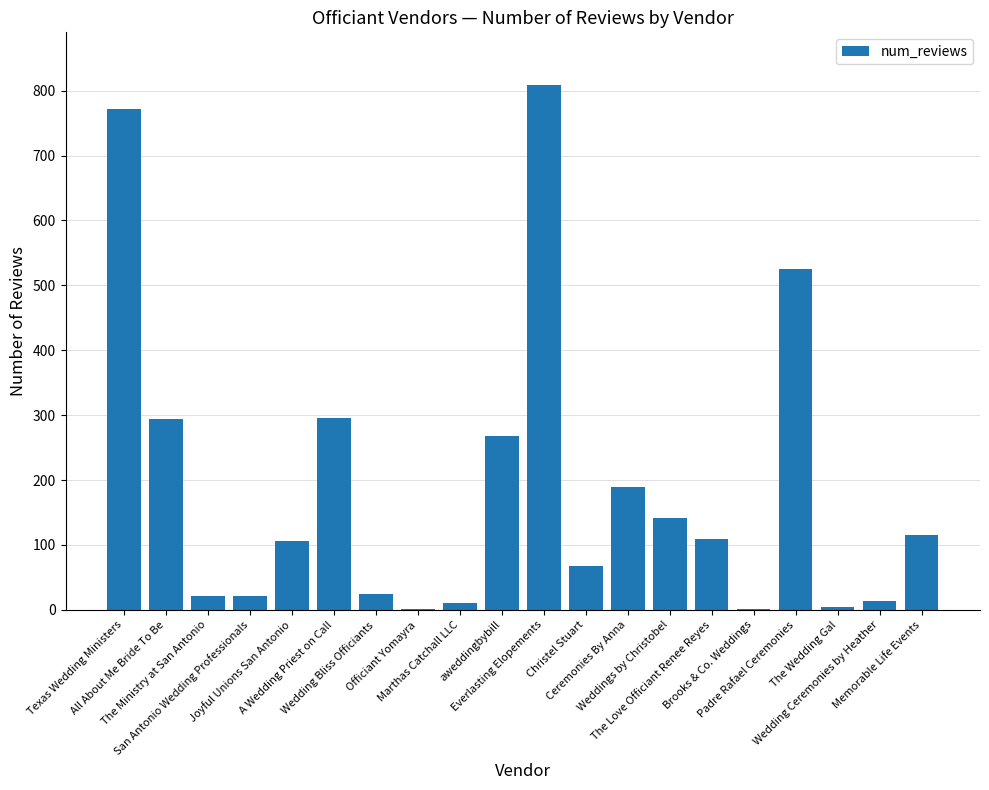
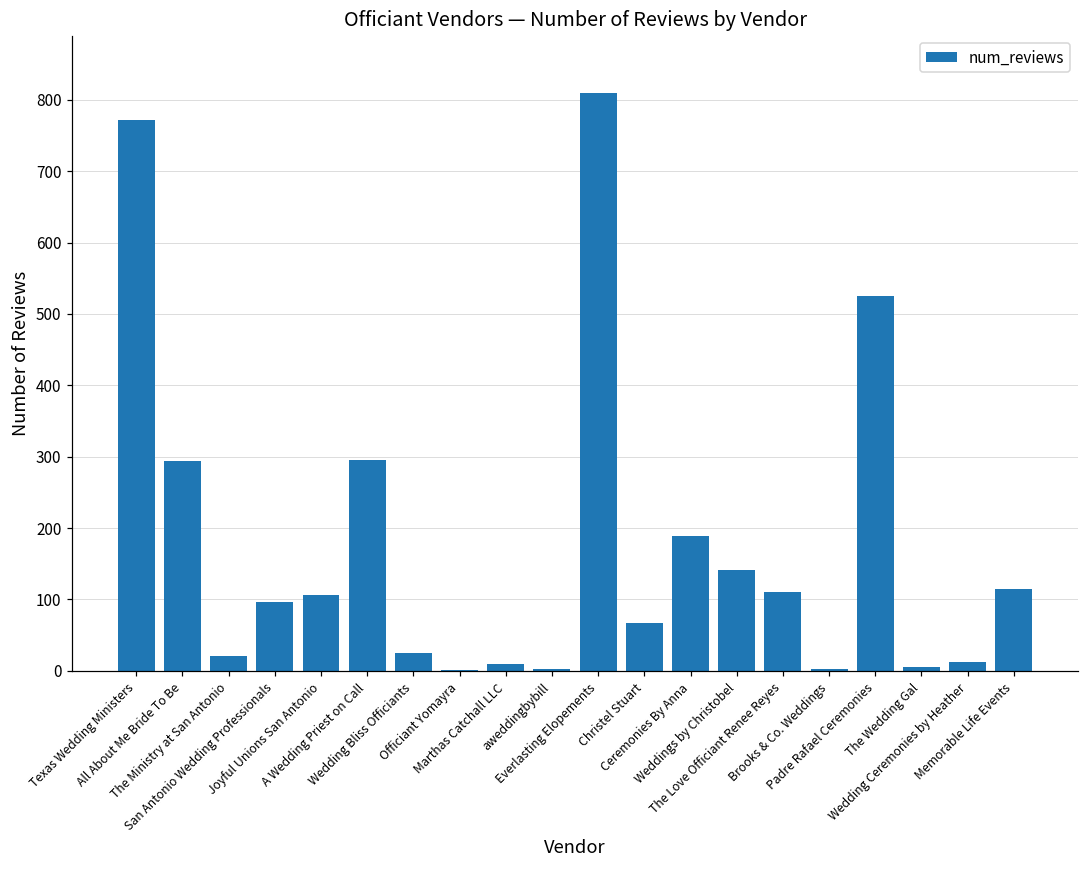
San Antonio Wedding Professionals: 20 -> 100
aweddingbybill: 270 -> 0
